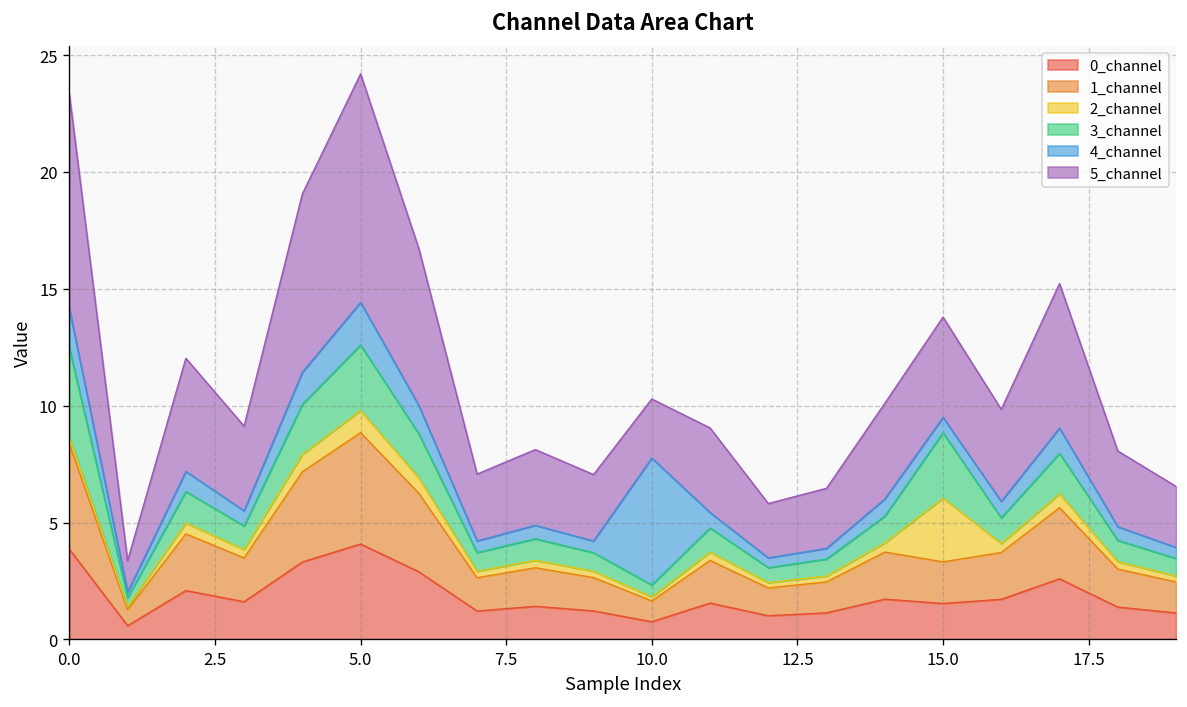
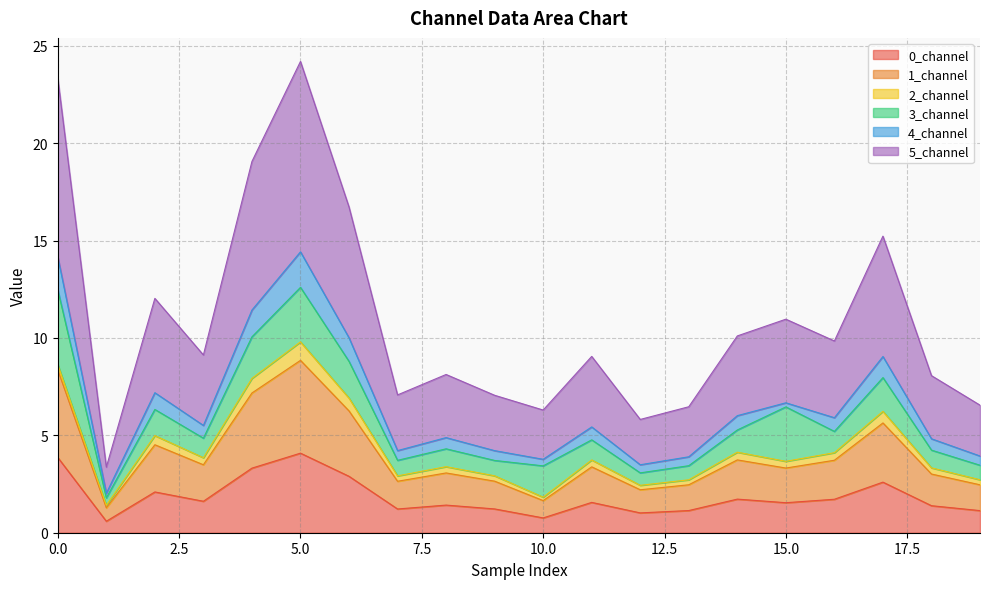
3_channel, 10.0: 0.5 -> 1.6
4_channel, 10.0: 5.4 -> 0.3
2_channel, 15.0: 2.7 -> 0.3
4_channel, 15.0: 0.7 -> 0.2
